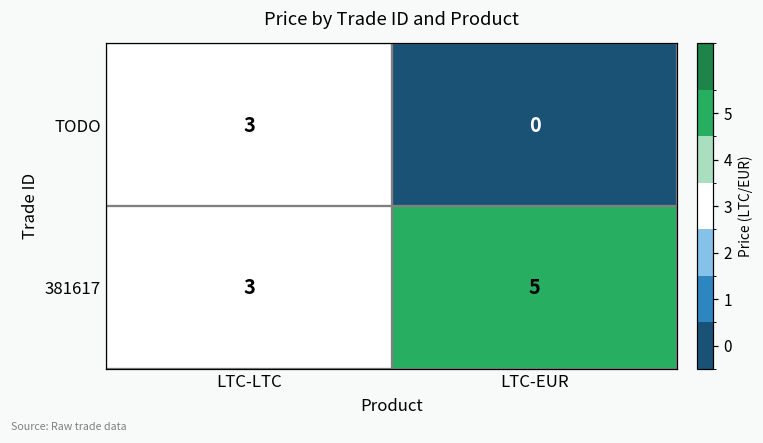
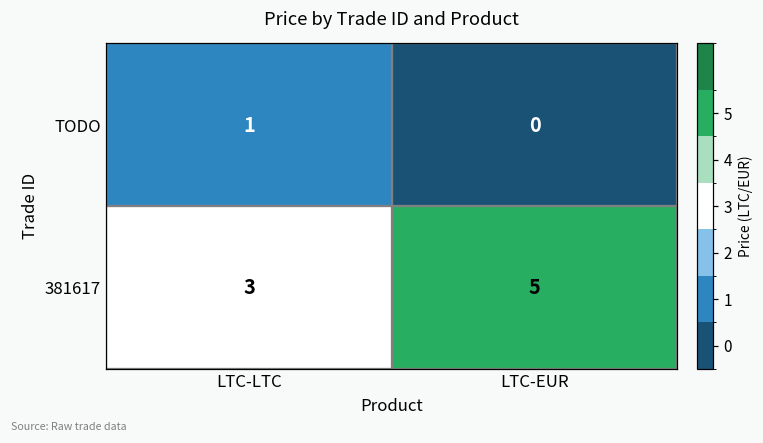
TODO, LTC-LTC: 3 -> 1
